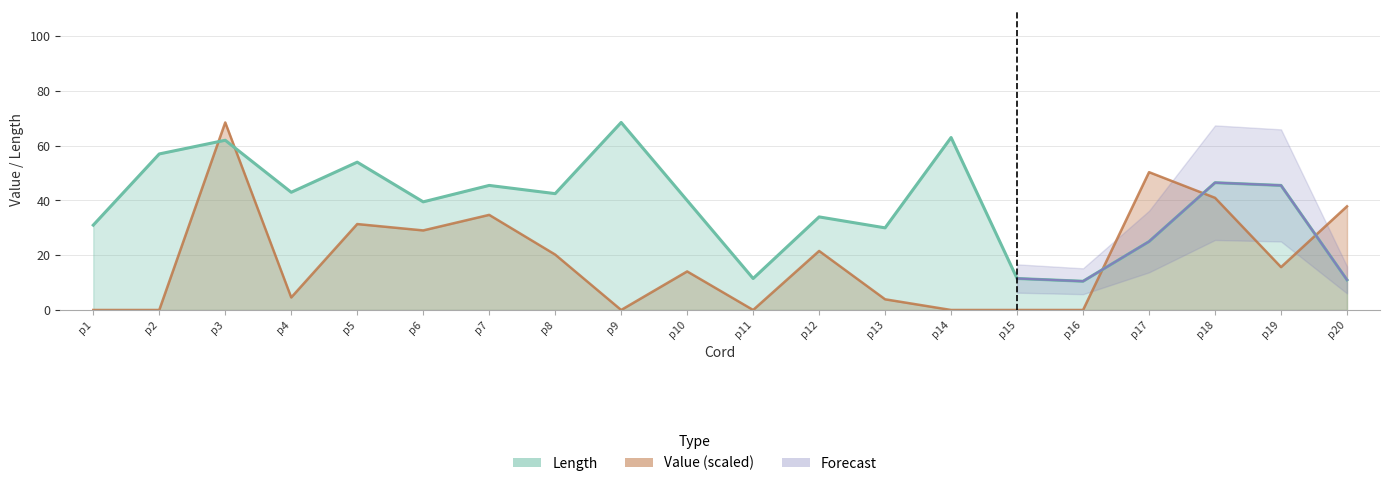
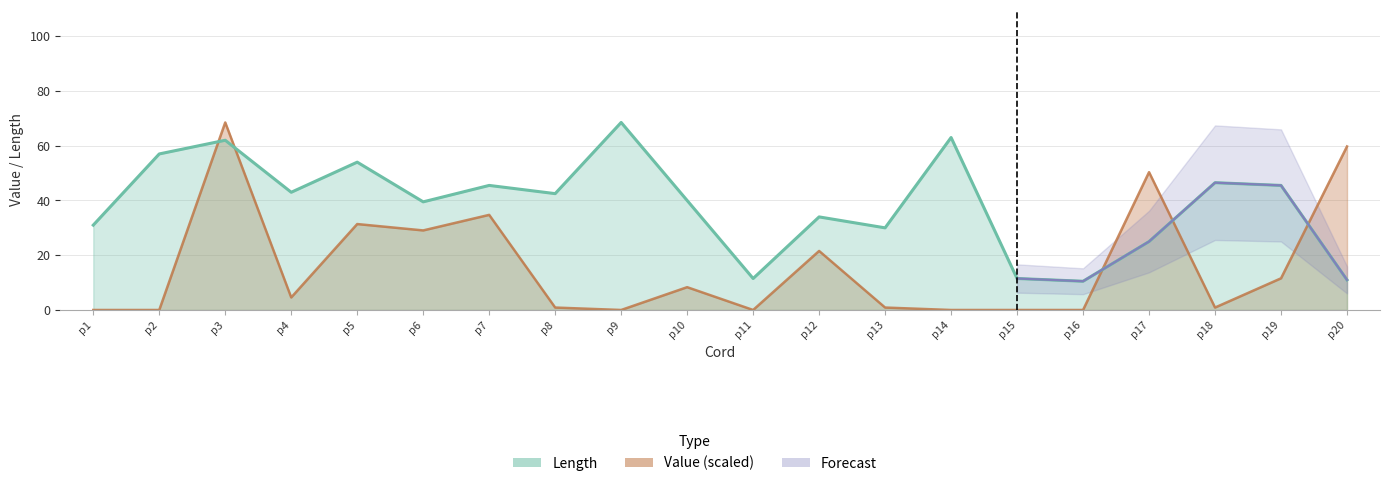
Value (scaled), p8: 20 -> 1
Value (scaled), p10: 14 -> 8
Value (scaled), p13: 4 -> 1
Value (scaled), p18: 41 -> 1
Value (scaled), p19: 16 -> 12
Value (scaled), p20: 38 -> 60
